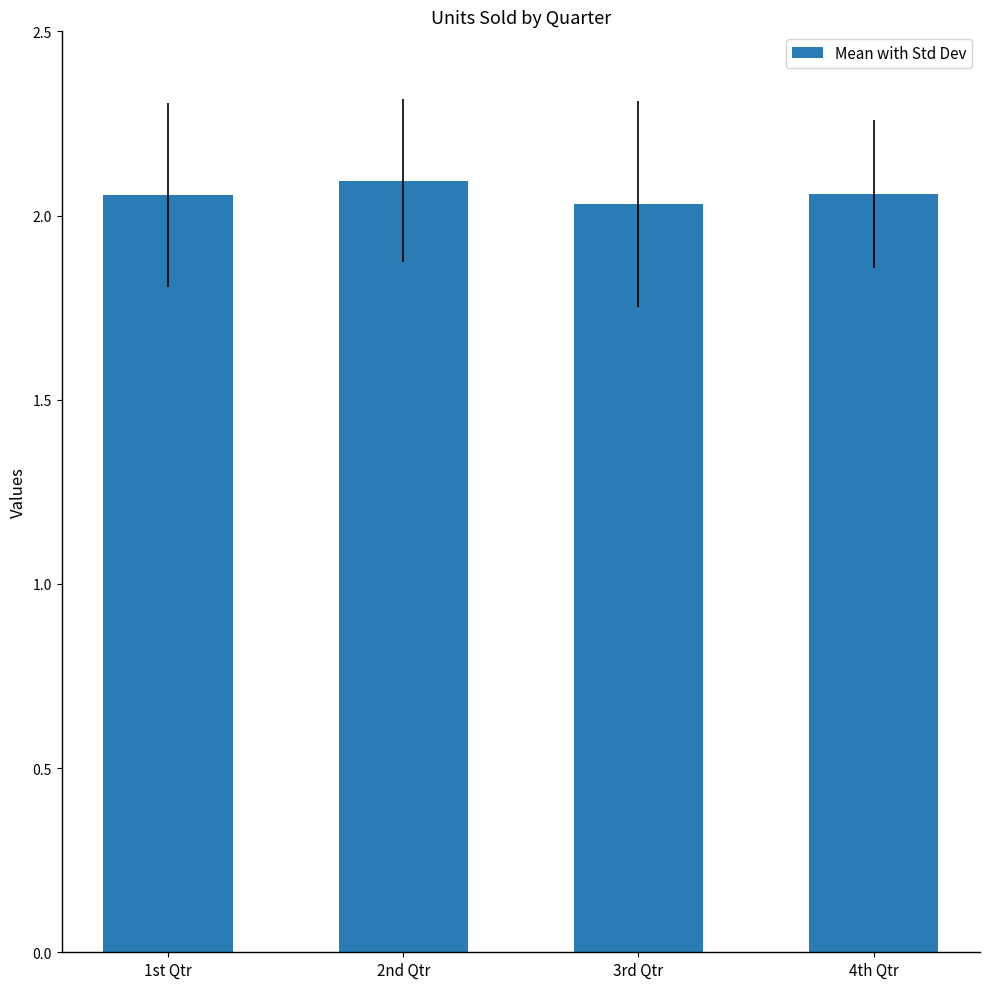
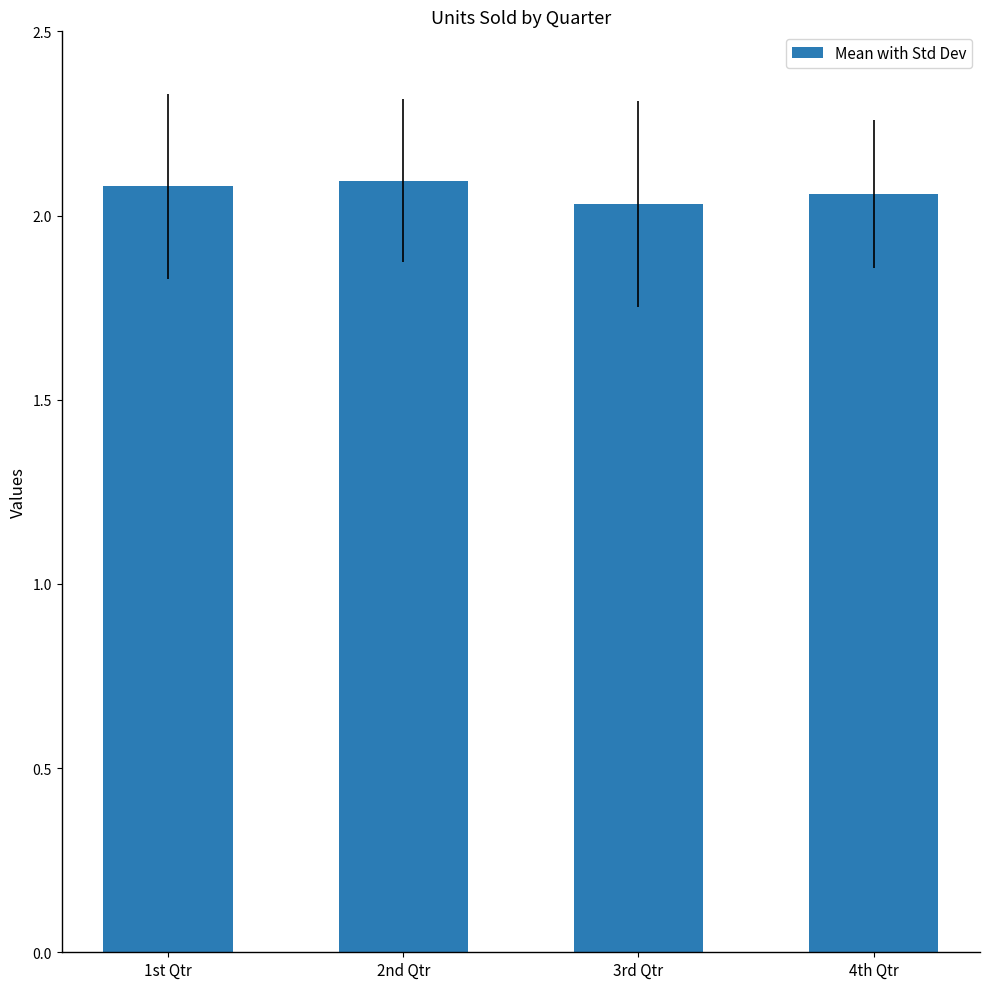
1st Qtr: 2.06 -> 2.08
